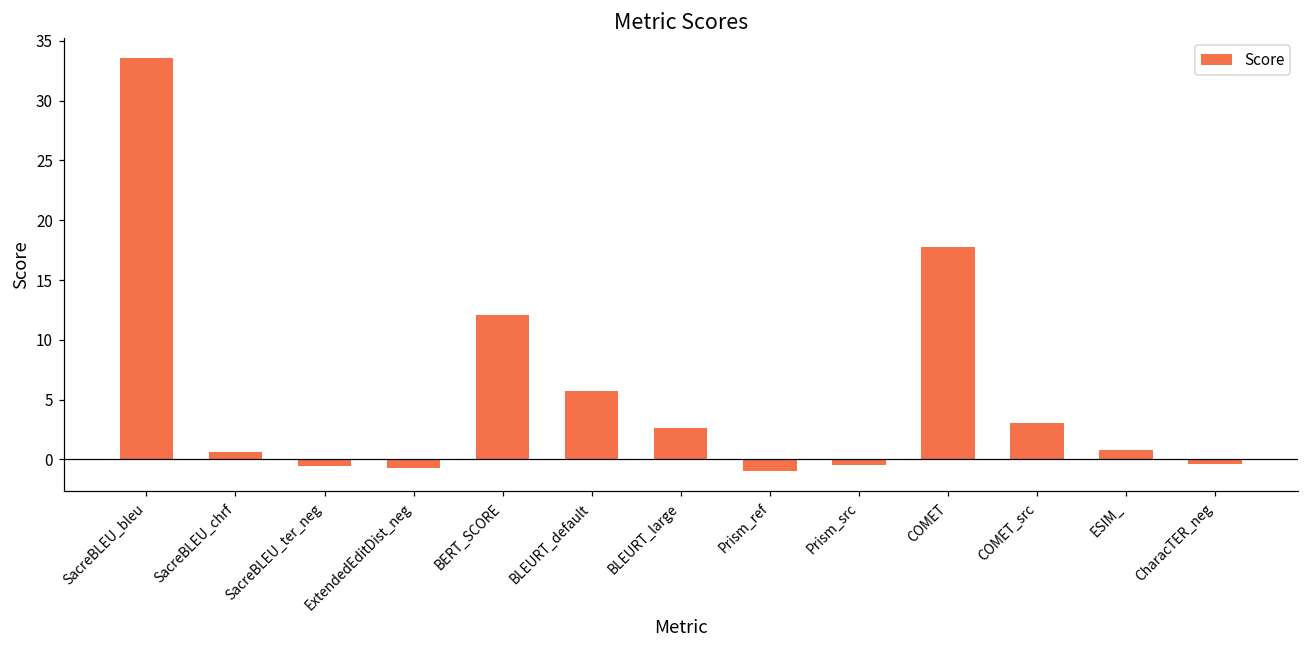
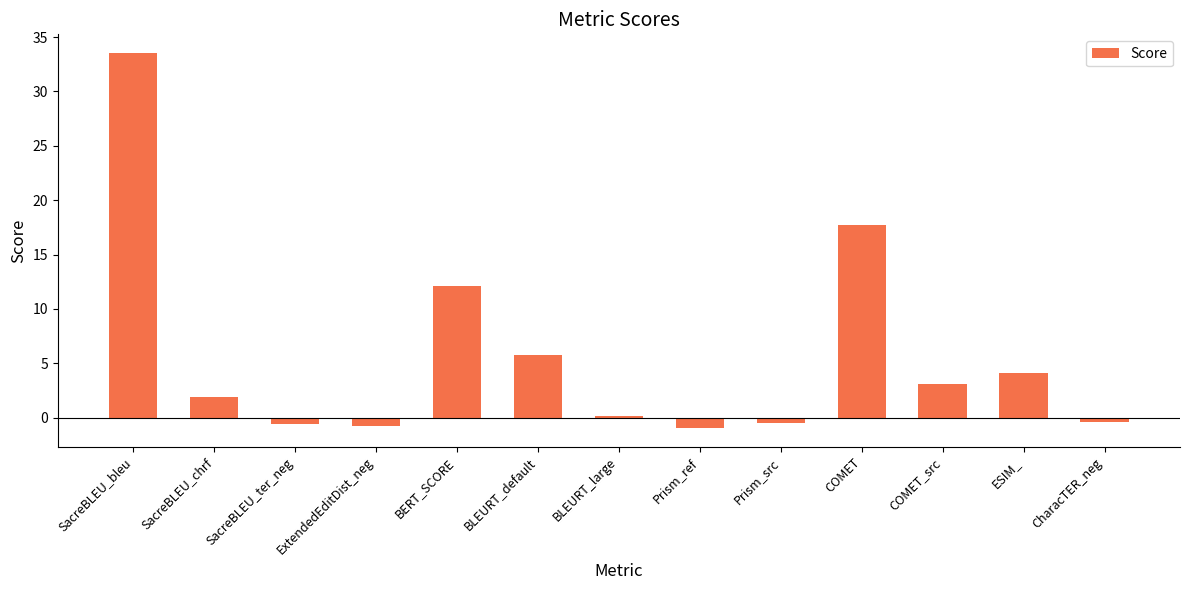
SacreBLEU_chrf: 0.6 -> 1.9
BLEURT_large: 2.6 -> 0.1
ESIM_: 0.8 -> 4.1
